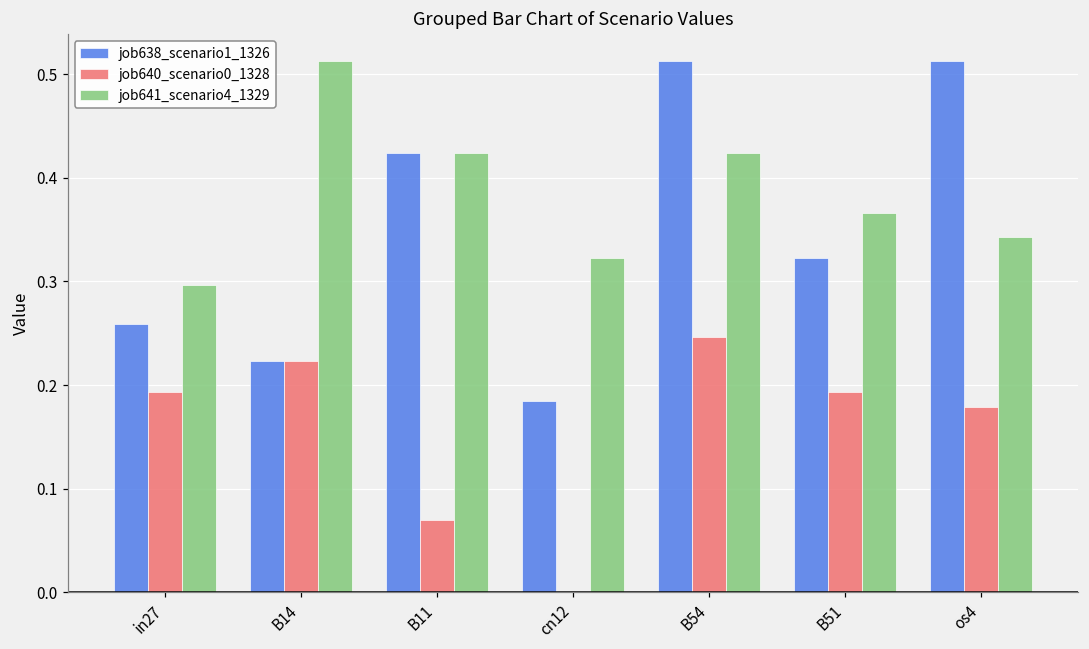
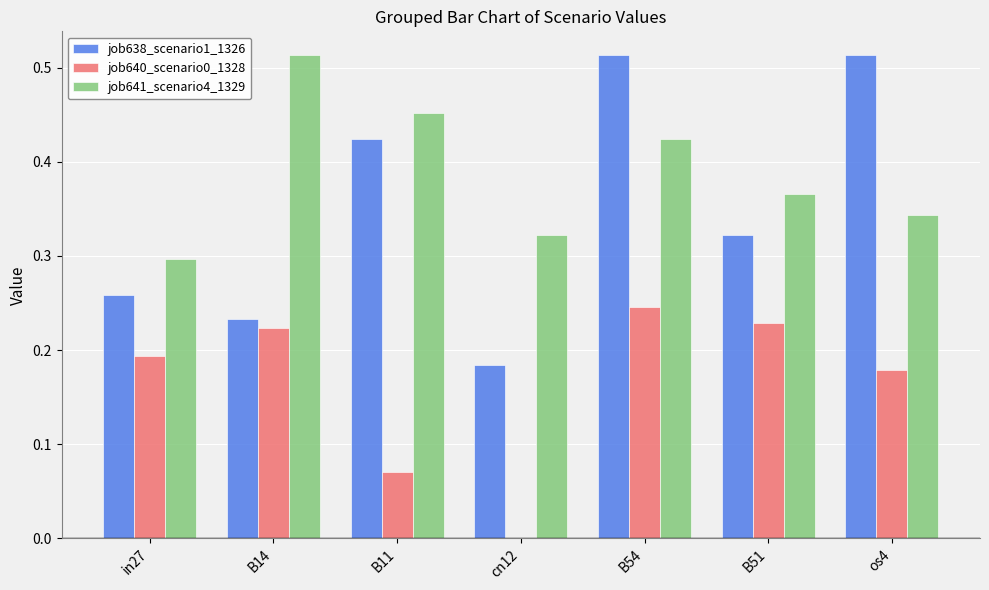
job638_scenario1_1326, B14: 0.22 -> 0.23
job641_scenario4_1329, B11: 0.42 -> 0.45
job640_scenario0_1328, B51: 0.19 -> 0.23
